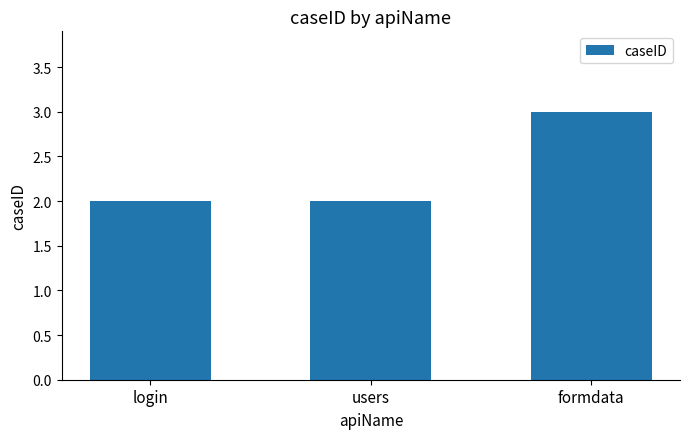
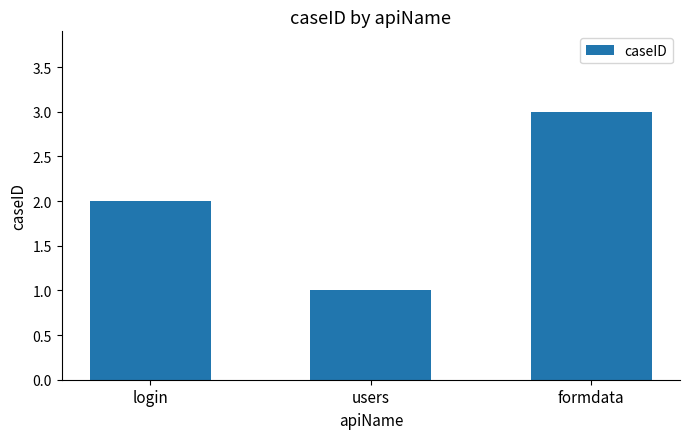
users: 2 -> 1
